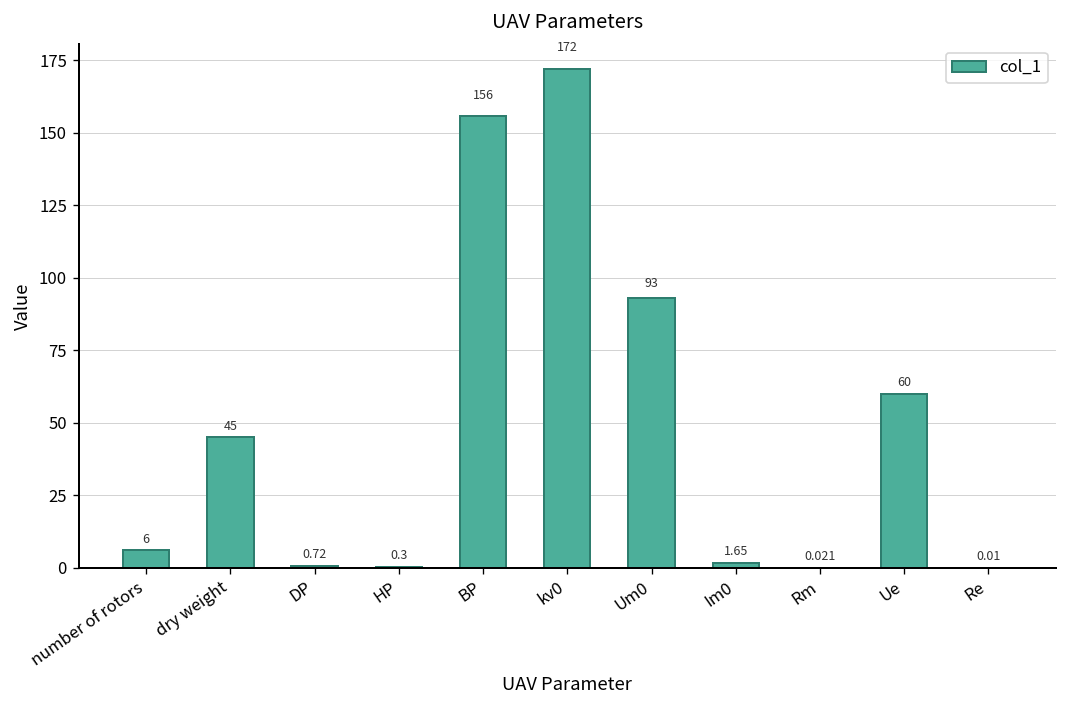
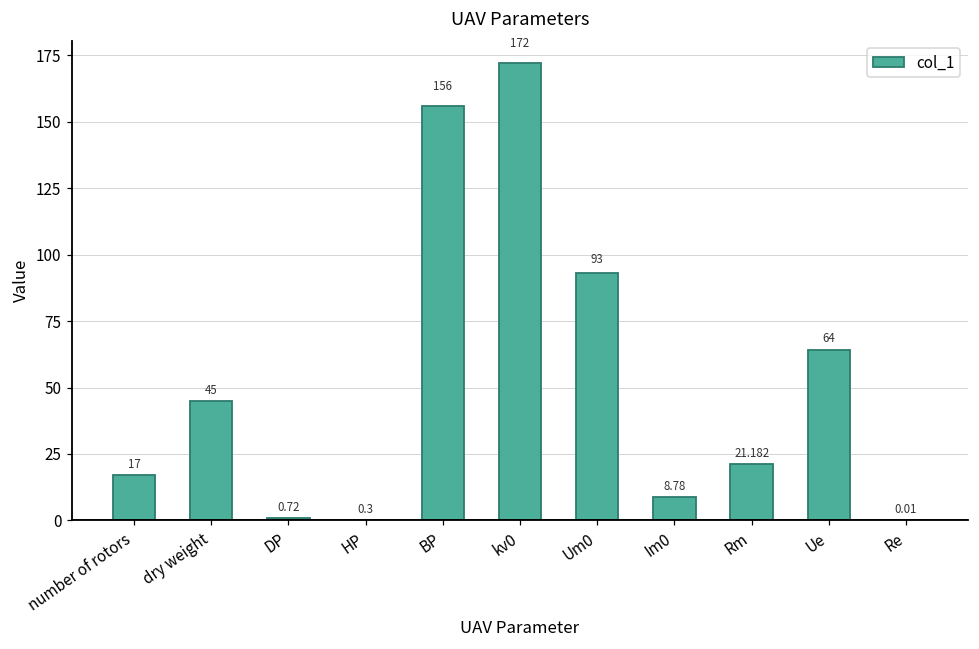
number of rotors: 6 -> 17
Im0: 1.65 -> 8.78
Rm: 0.021 -> 21.182
Ue: 60 -> 64
